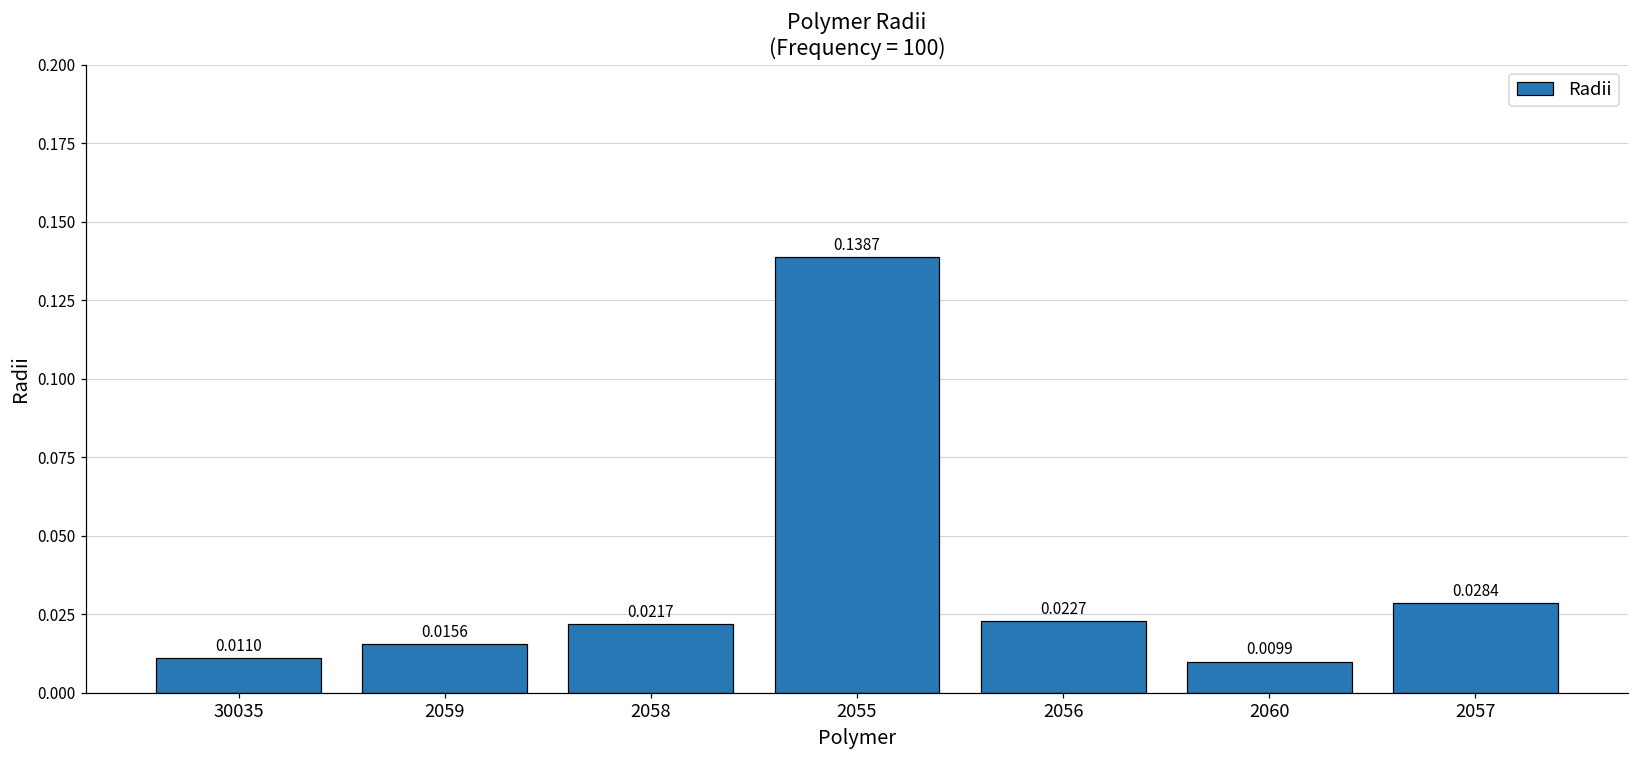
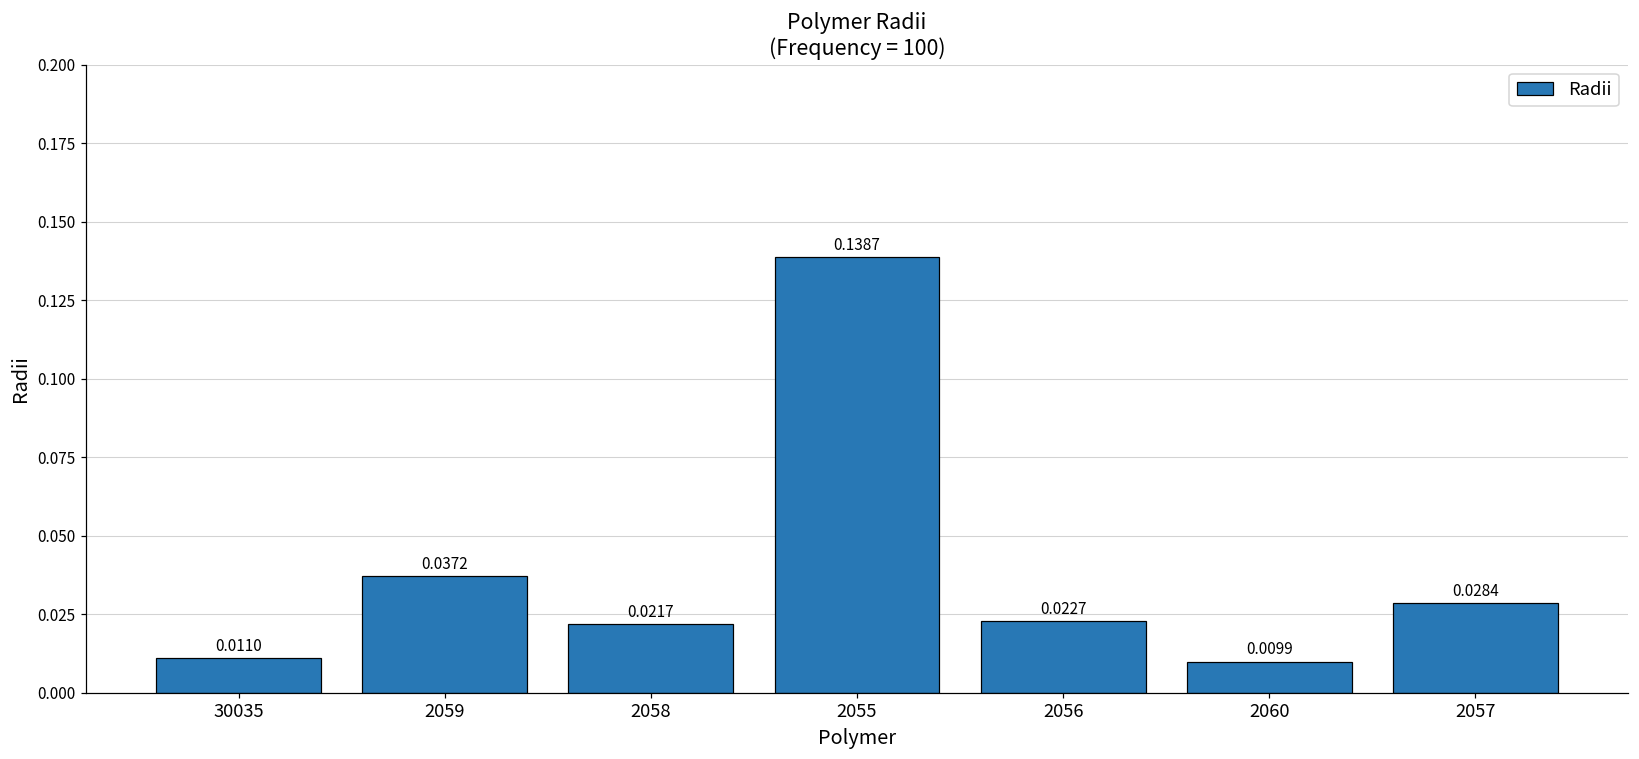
2059: 0.0156 -> 0.0372
